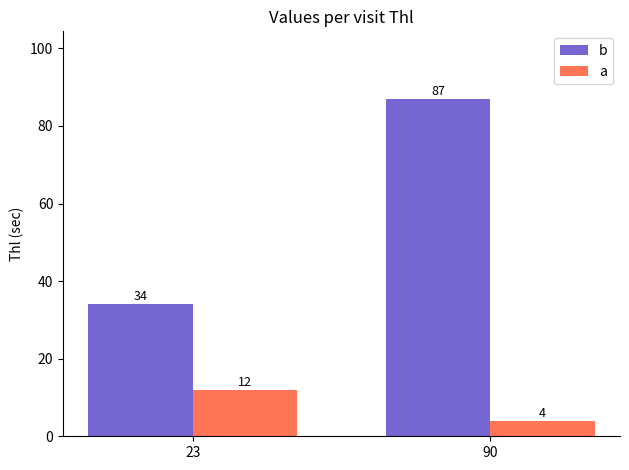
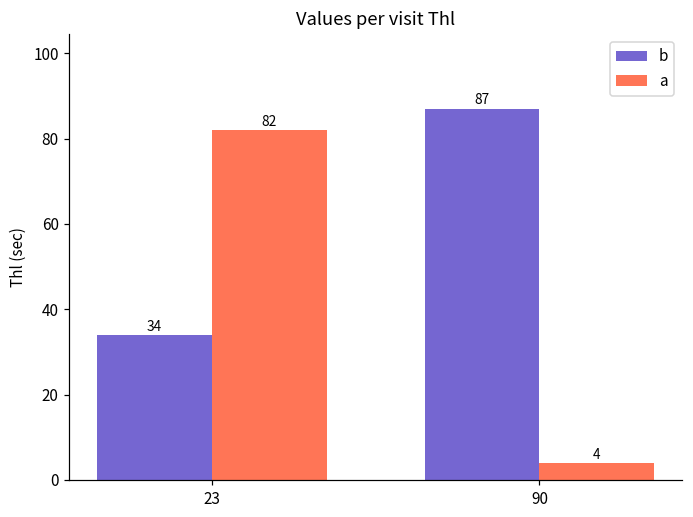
a, 23: 12 -> 82
